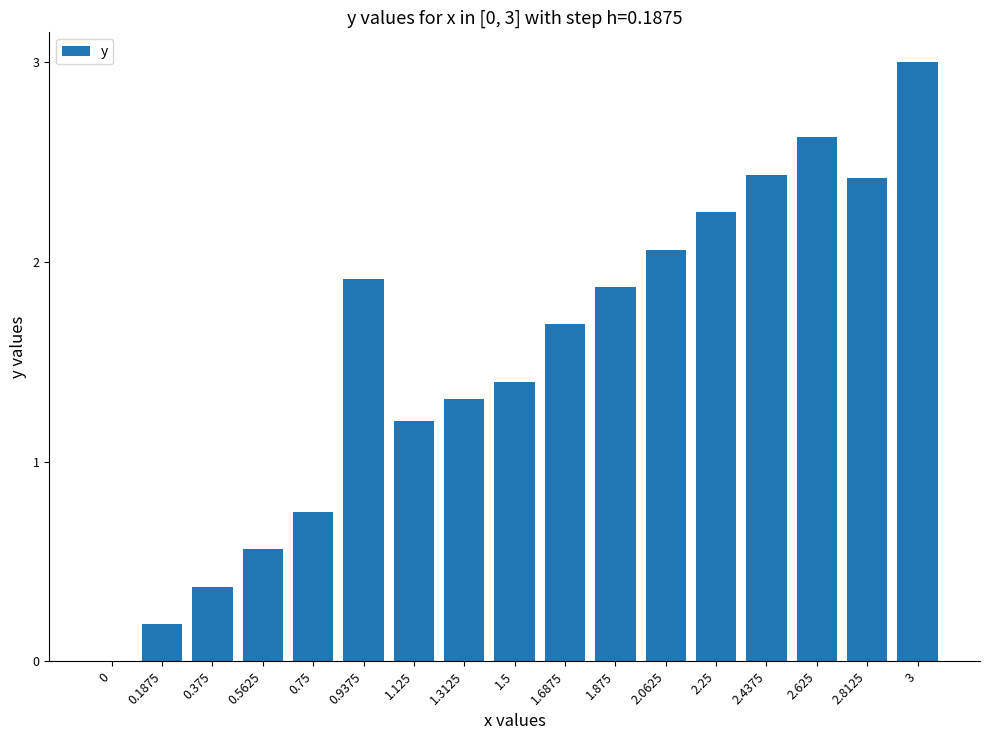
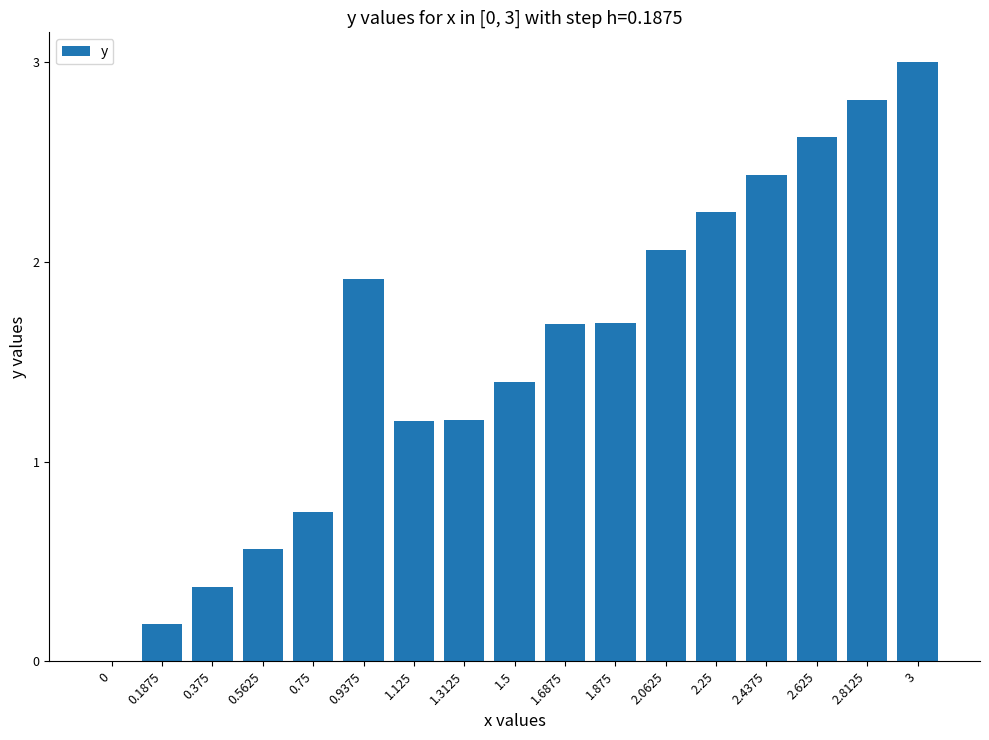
1.3125: 1.31 -> 1.21
1.875: 1.88 -> 1.69
2.8125: 2.42 -> 2.81
